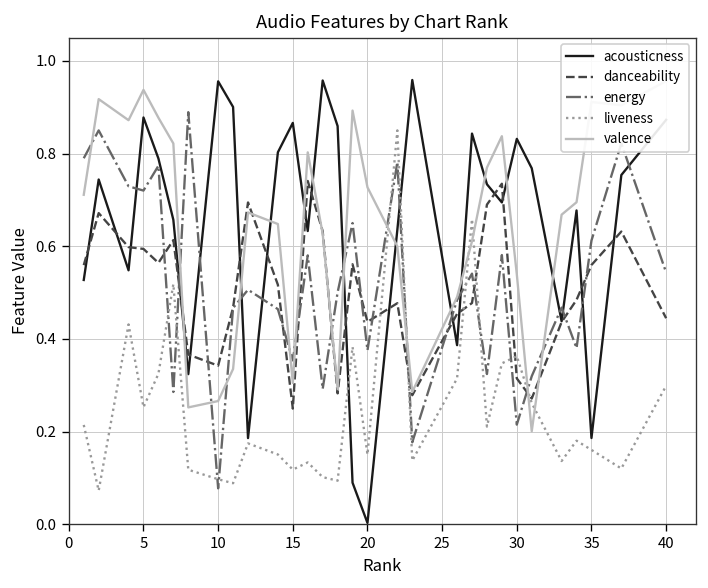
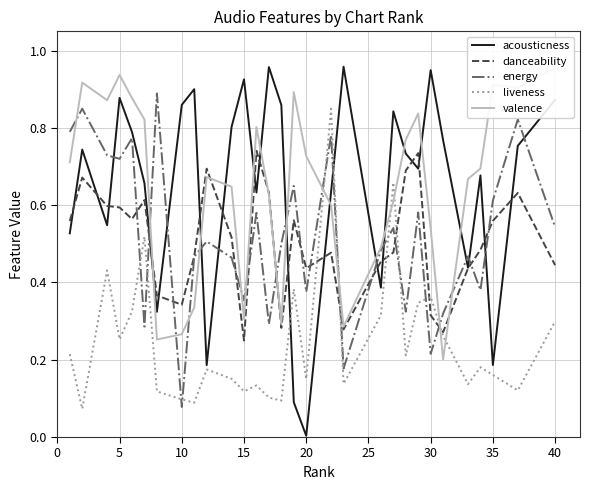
acousticness, 10: 0.96 -> 0.86
acousticness, 15: 0.87 -> 0.93
acousticness, 30: 0.83 -> 0.95
